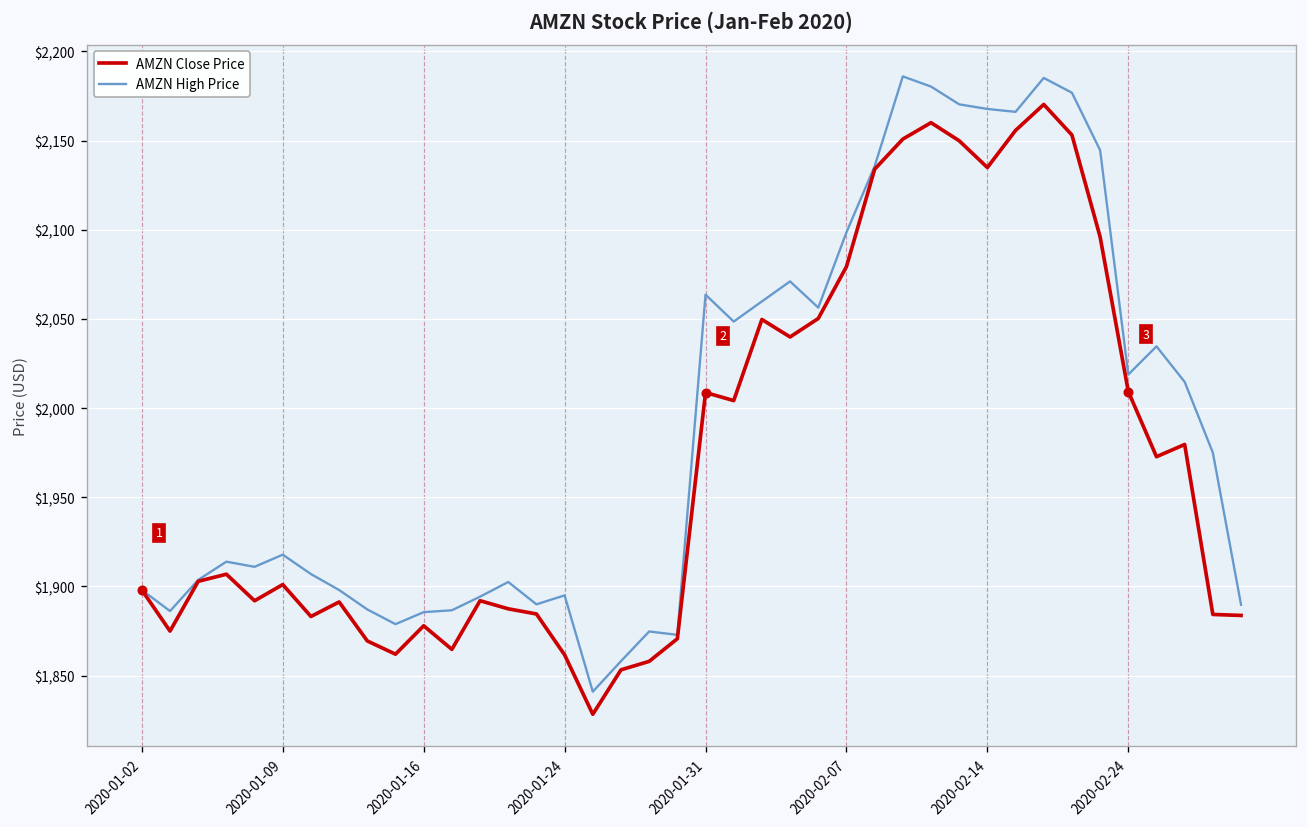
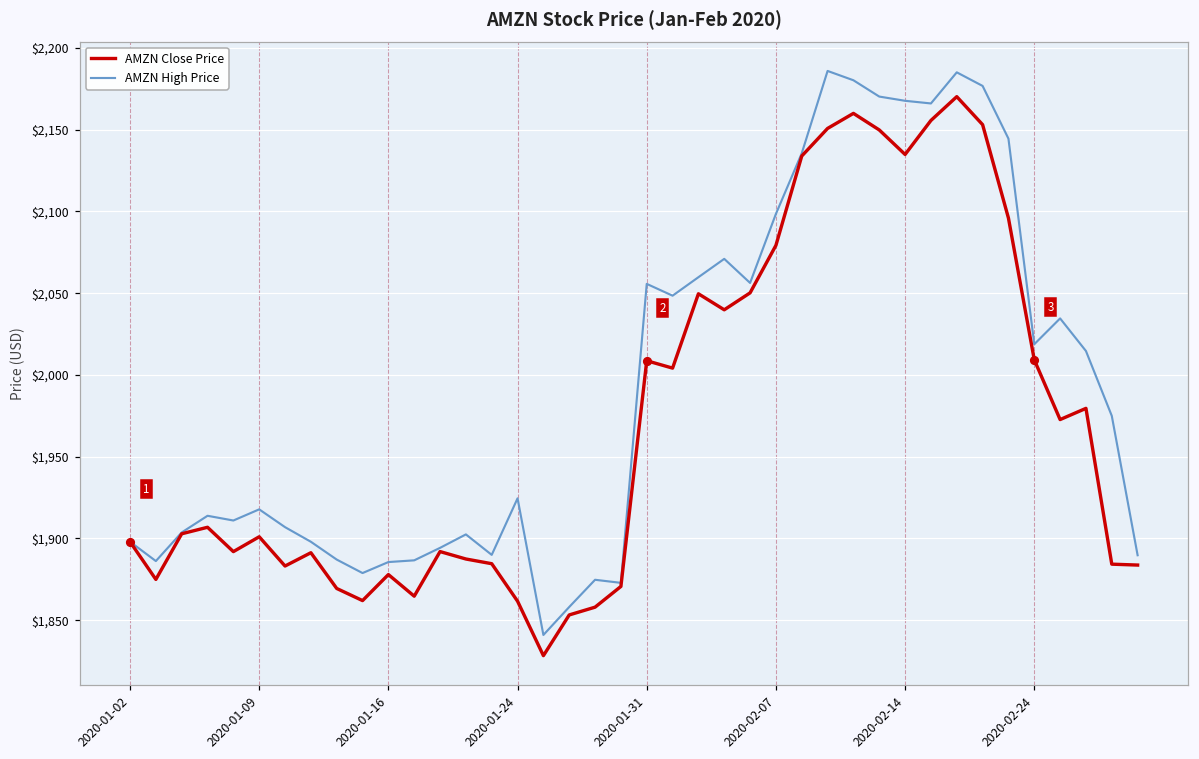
AMZN High Price, 2020-01-24: $1,895 -> $1,925
AMZN High Price, 2020-01-31: $2,064 -> $2,056
